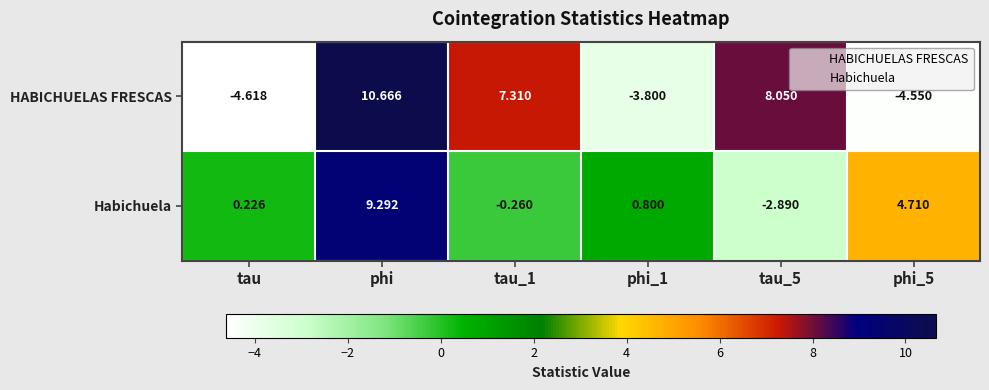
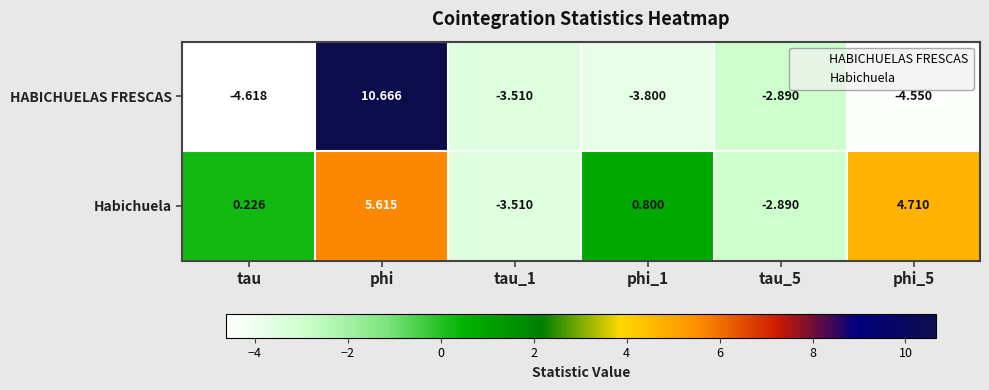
HABICHUELAS FRESCAS, tau_1: 7.310 -> -3.510
HABICHUELAS FRESCAS, tau_5: 8.050 -> -2.890
Habichuela, phi: 9.292 -> 5.615
Habichuela, tau_1: -0.260 -> -3.510
